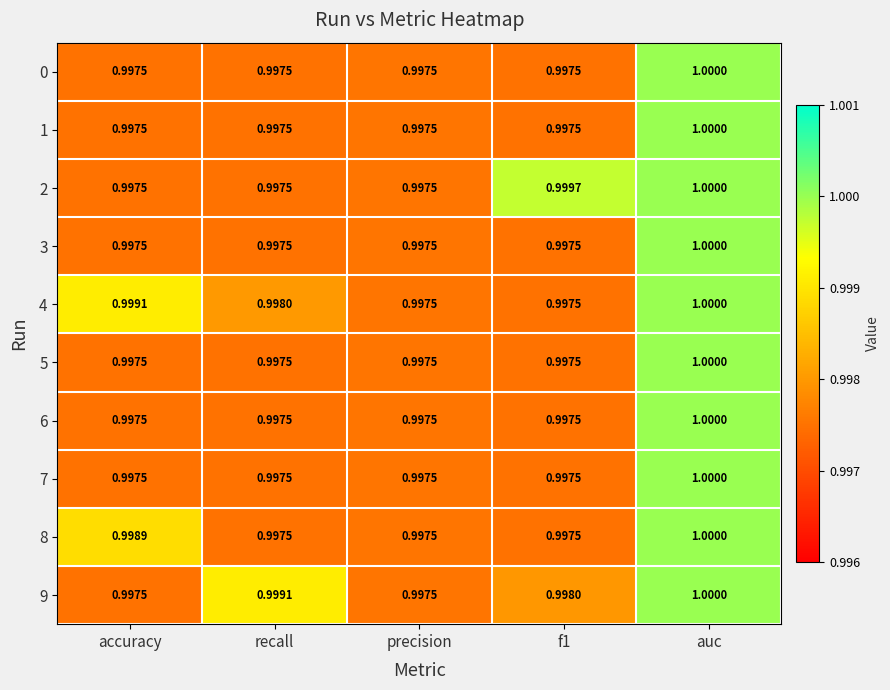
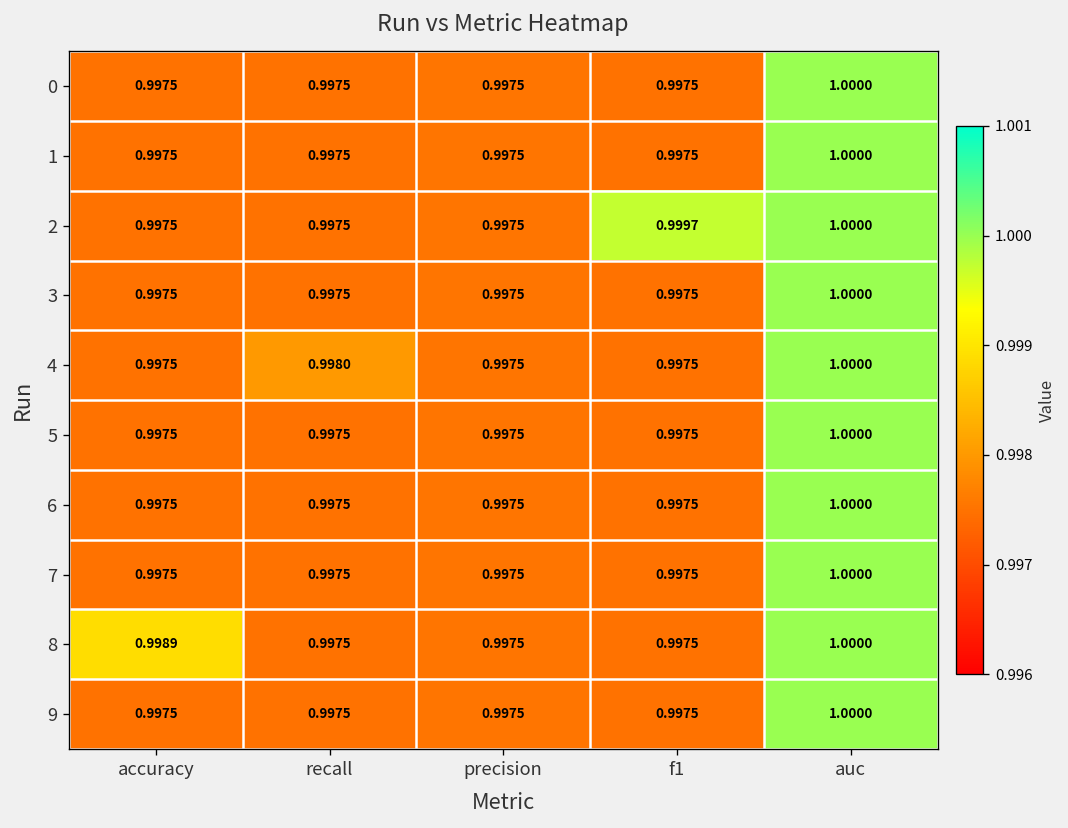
4, accuracy: 0.9991 -> 0.9975
9, recall: 0.9991 -> 0.9975
9, f1: 0.9980 -> 0.9975
